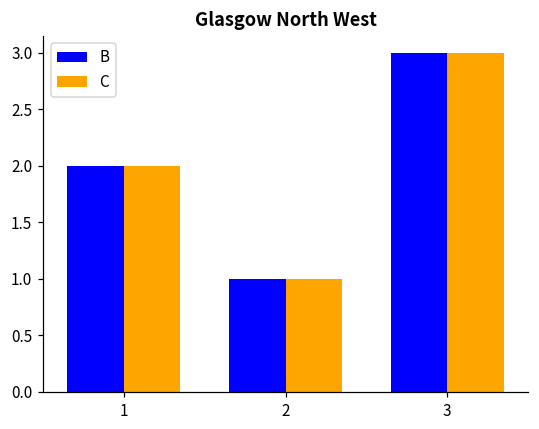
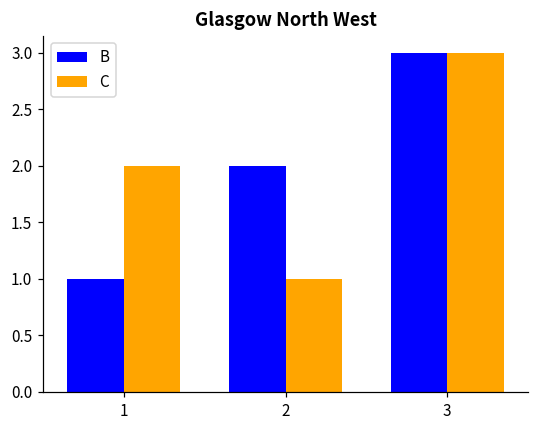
B, 1: 2 -> 1
B, 2: 1 -> 2
